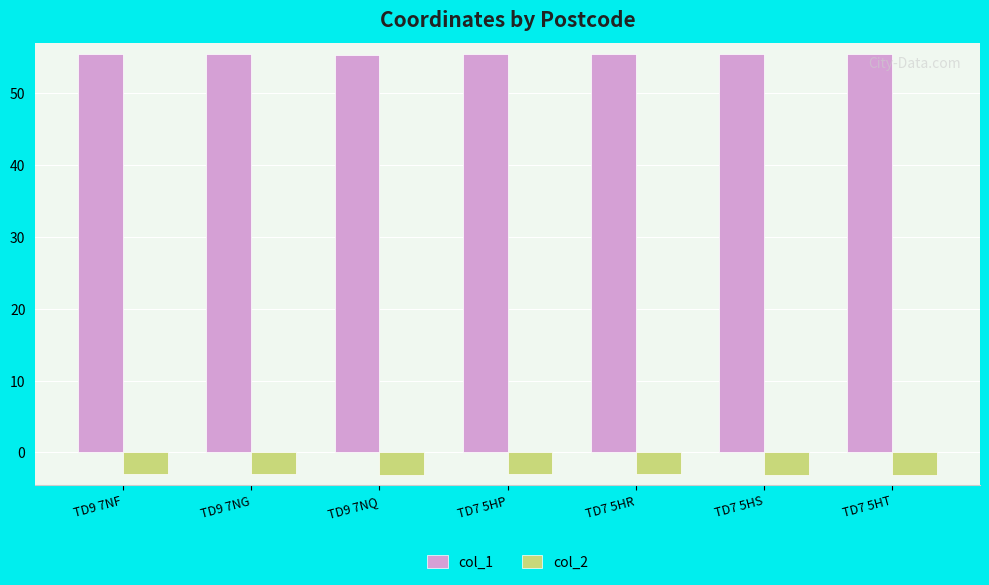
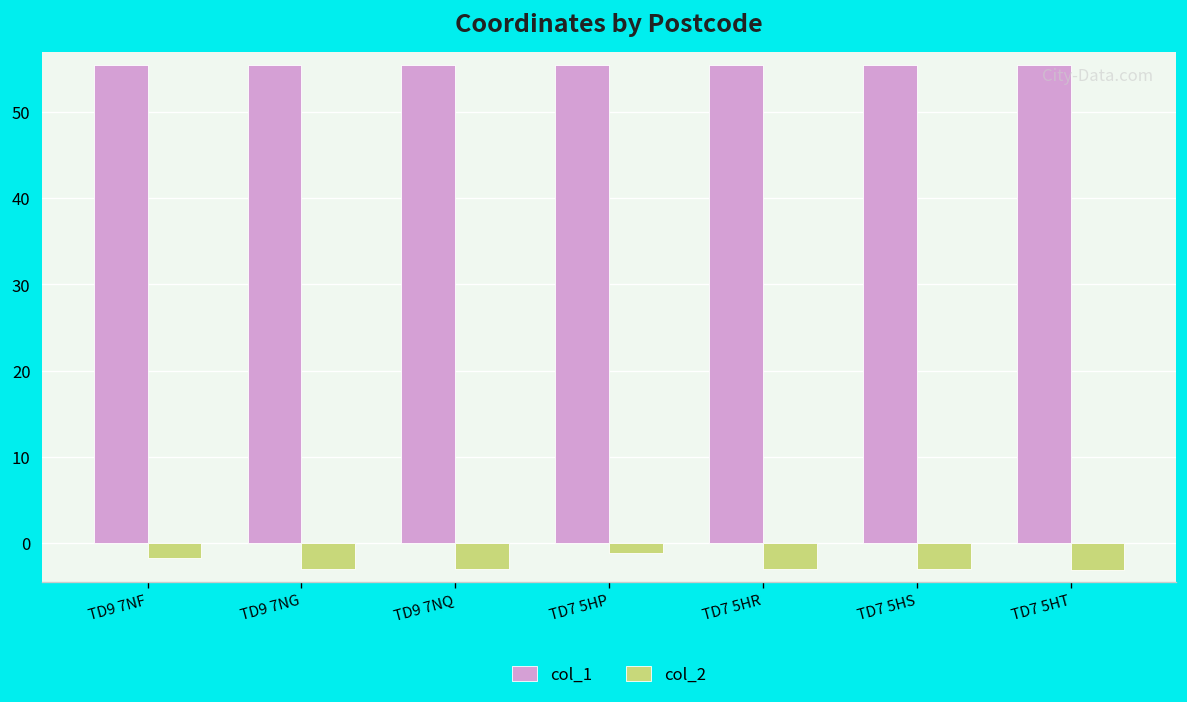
col_2, TD9 7NF: -3 -> -2
col_2, TD7 5HP: -3 -> -1
